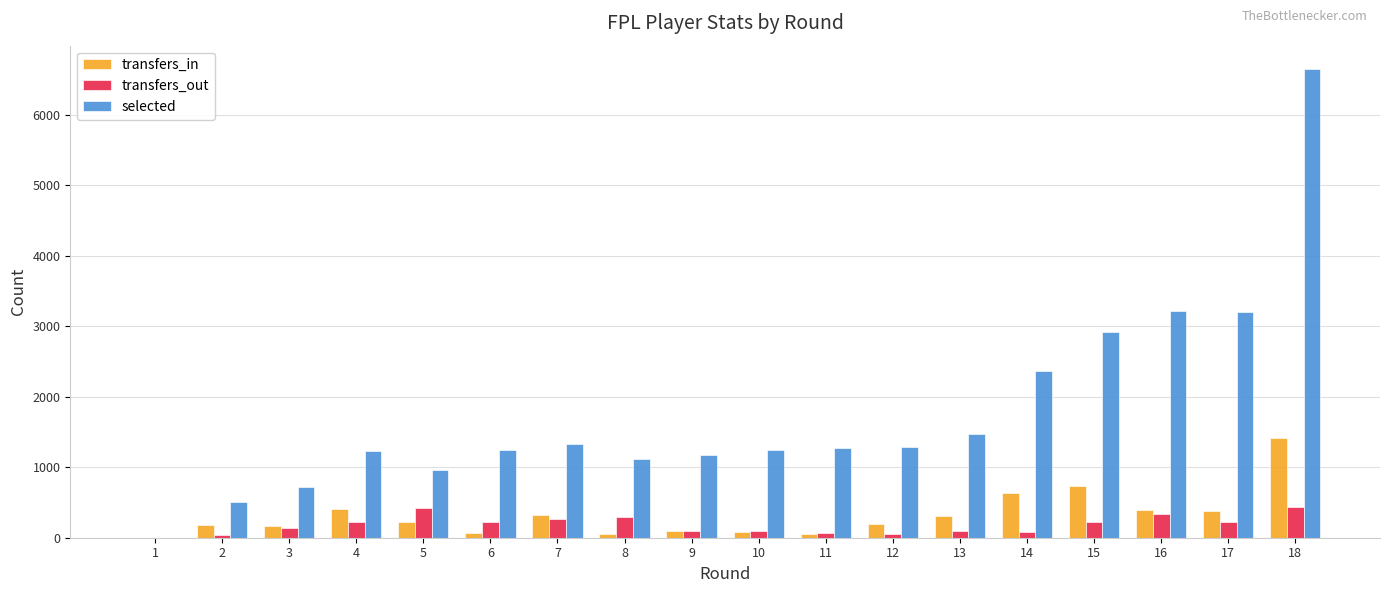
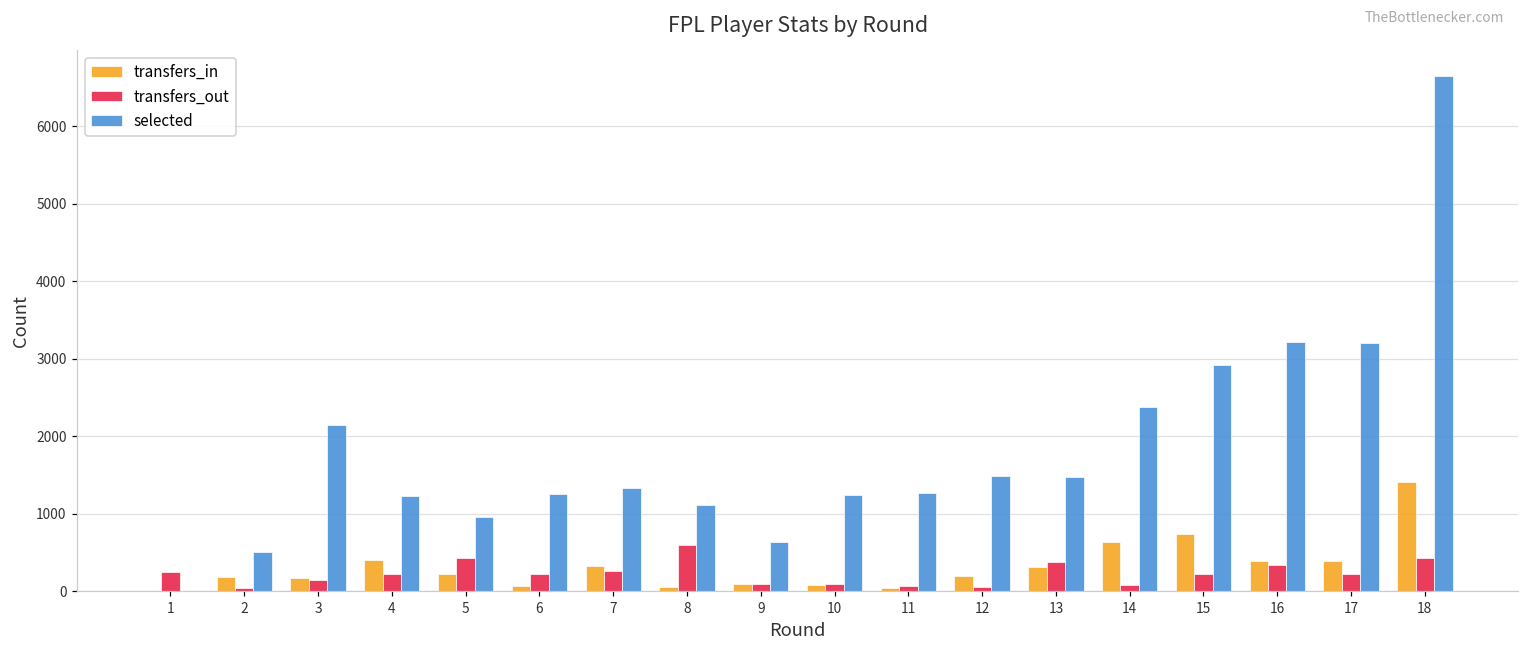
transfers_out, 1: 0 -> 200
selected, 3: 700 -> 2100
transfers_out, 8: 300 -> 600
selected, 9: 1200 -> 600
selected, 12: 1300 -> 1500
transfers_out, 13: 100 -> 400
